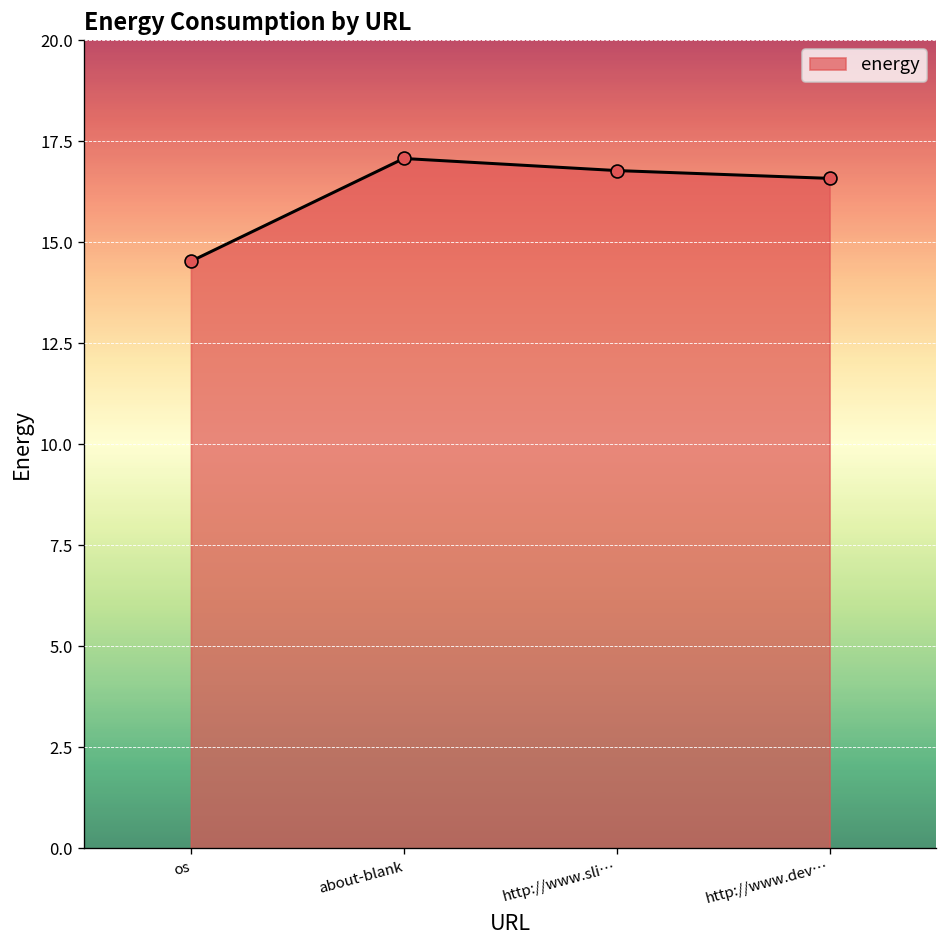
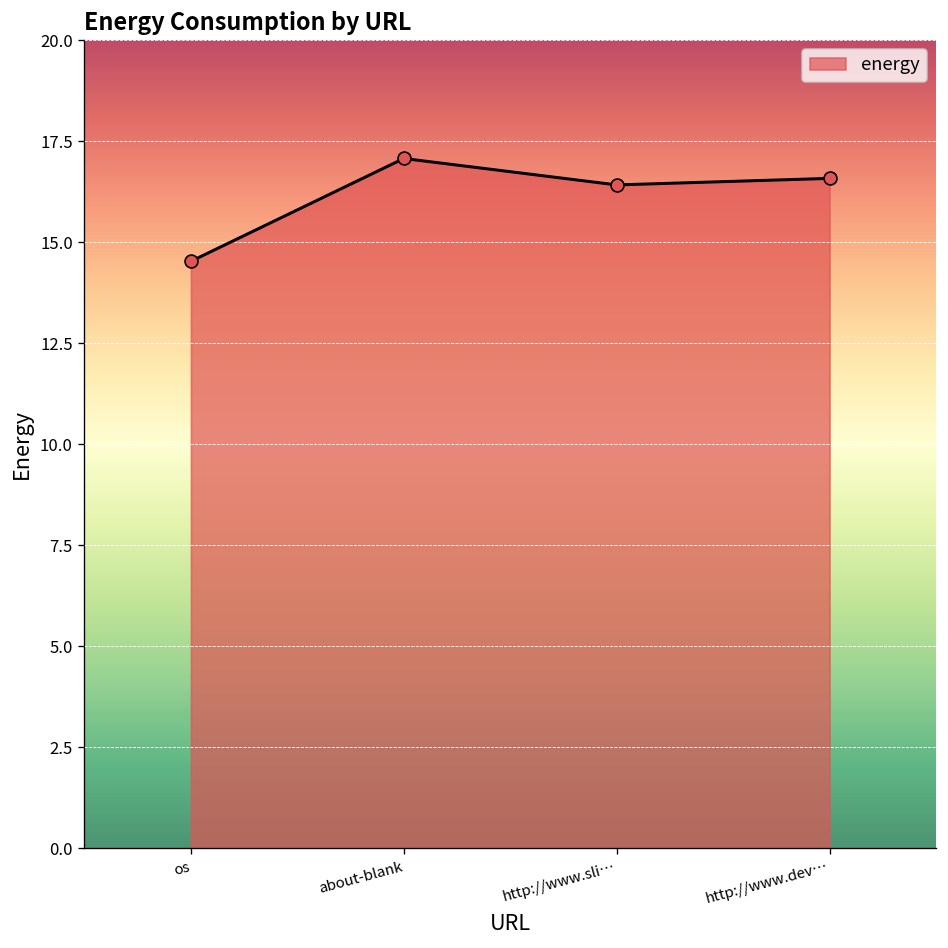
http://www.sli…: 16.8 -> 16.4
